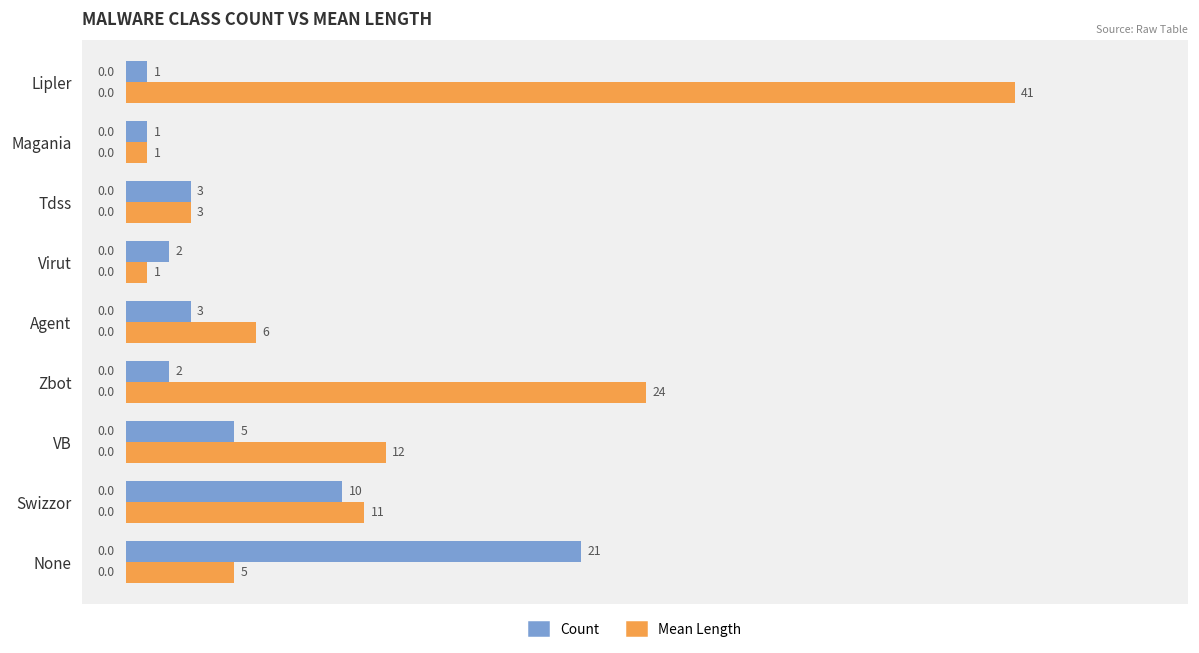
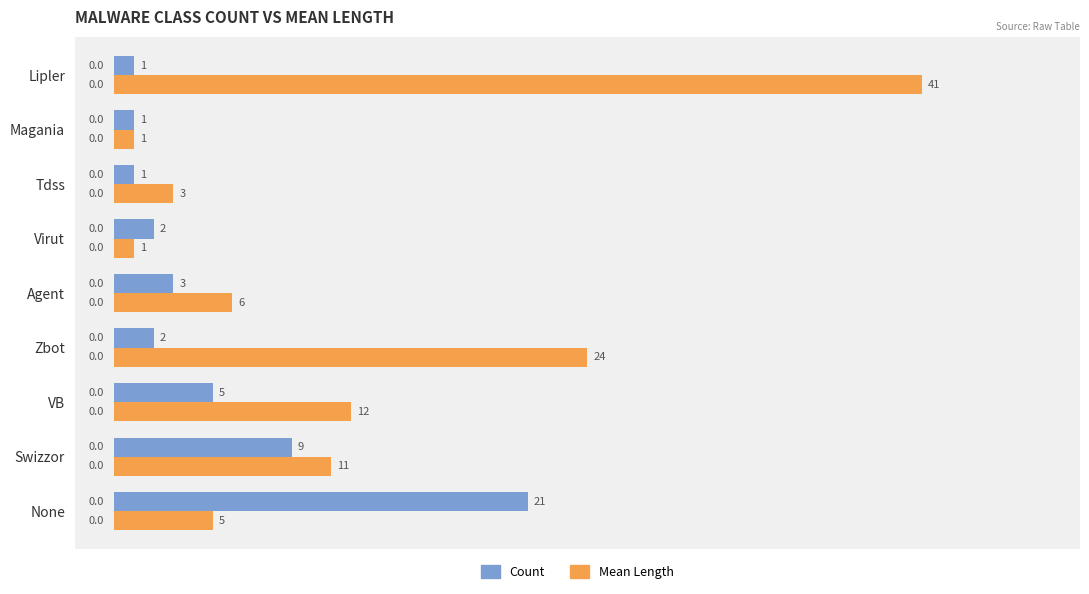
Count, Tdss: 3 -> 1
Count, Swizzor: 10 -> 9
